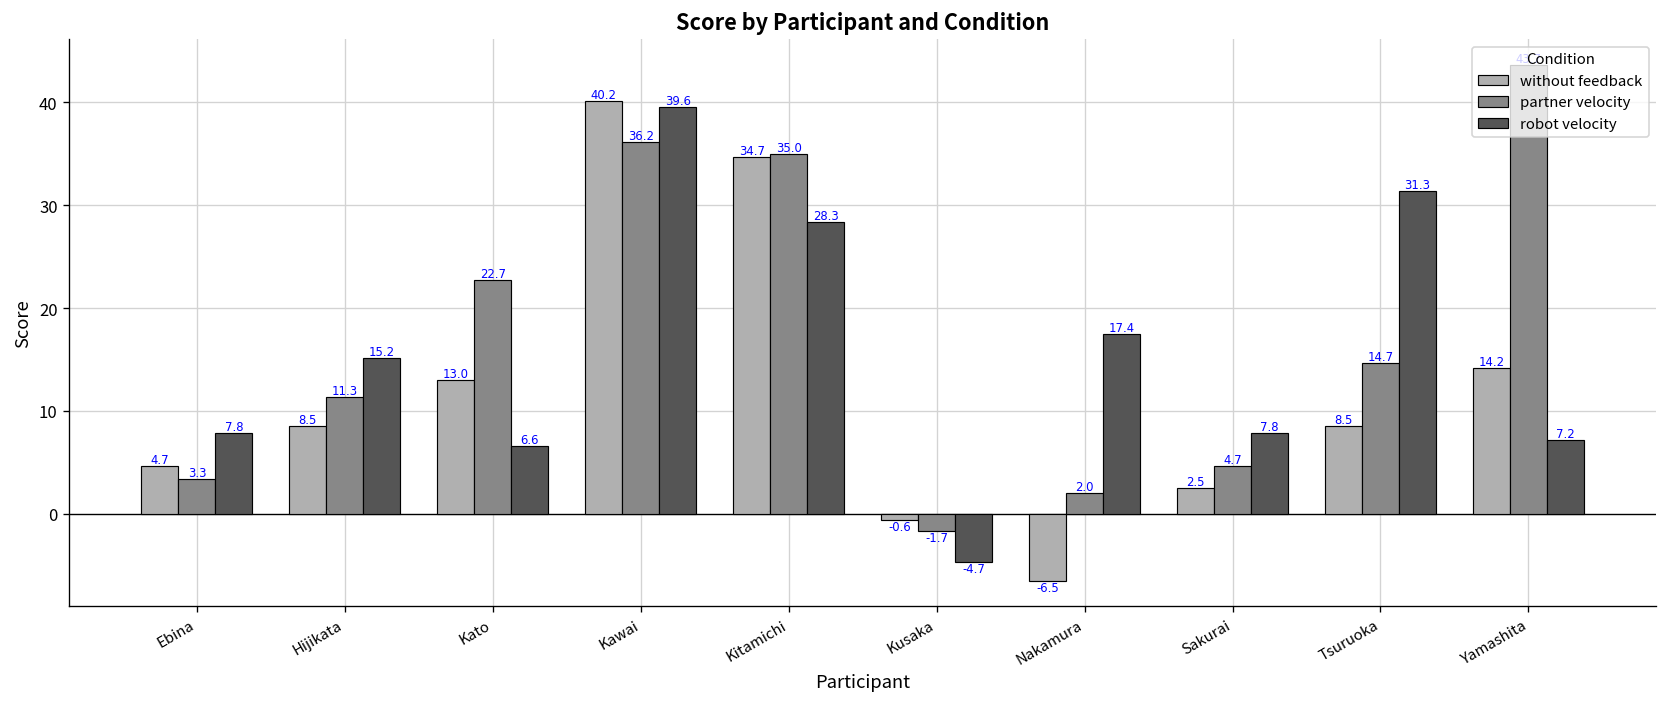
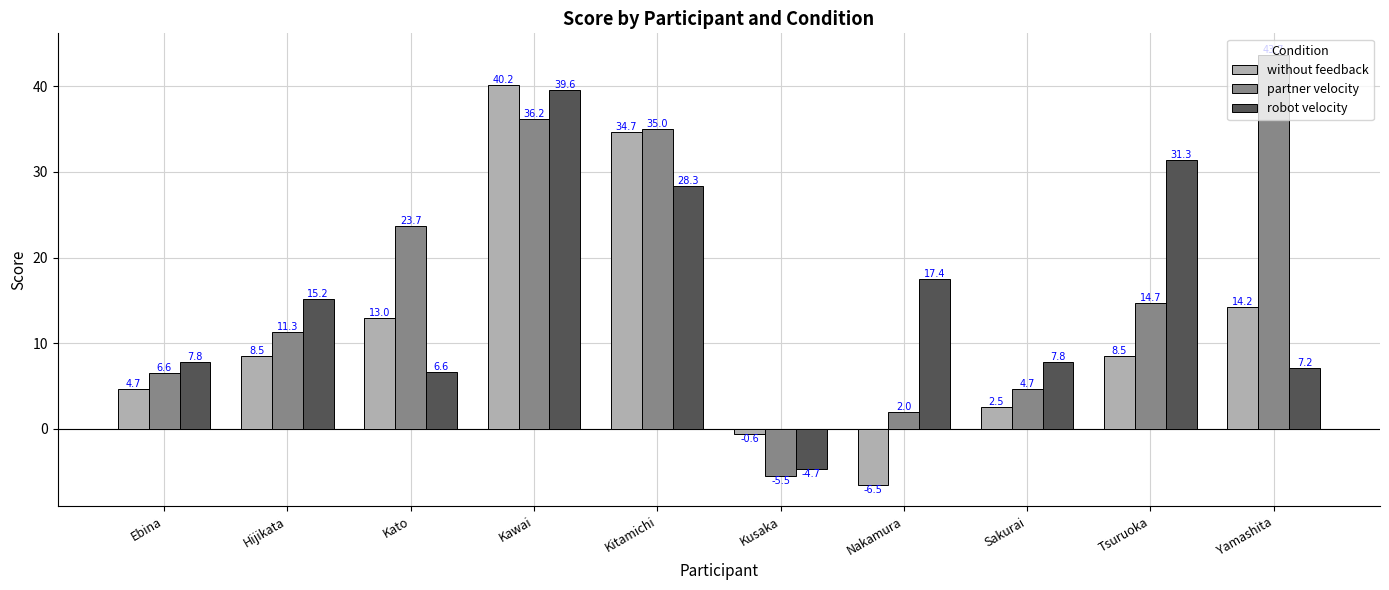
partner velocity, Ebina: 3.3 -> 6.6
partner velocity, Kato: 22.7 -> 23.7
partner velocity, Kusaka: -1.7 -> -5.5
